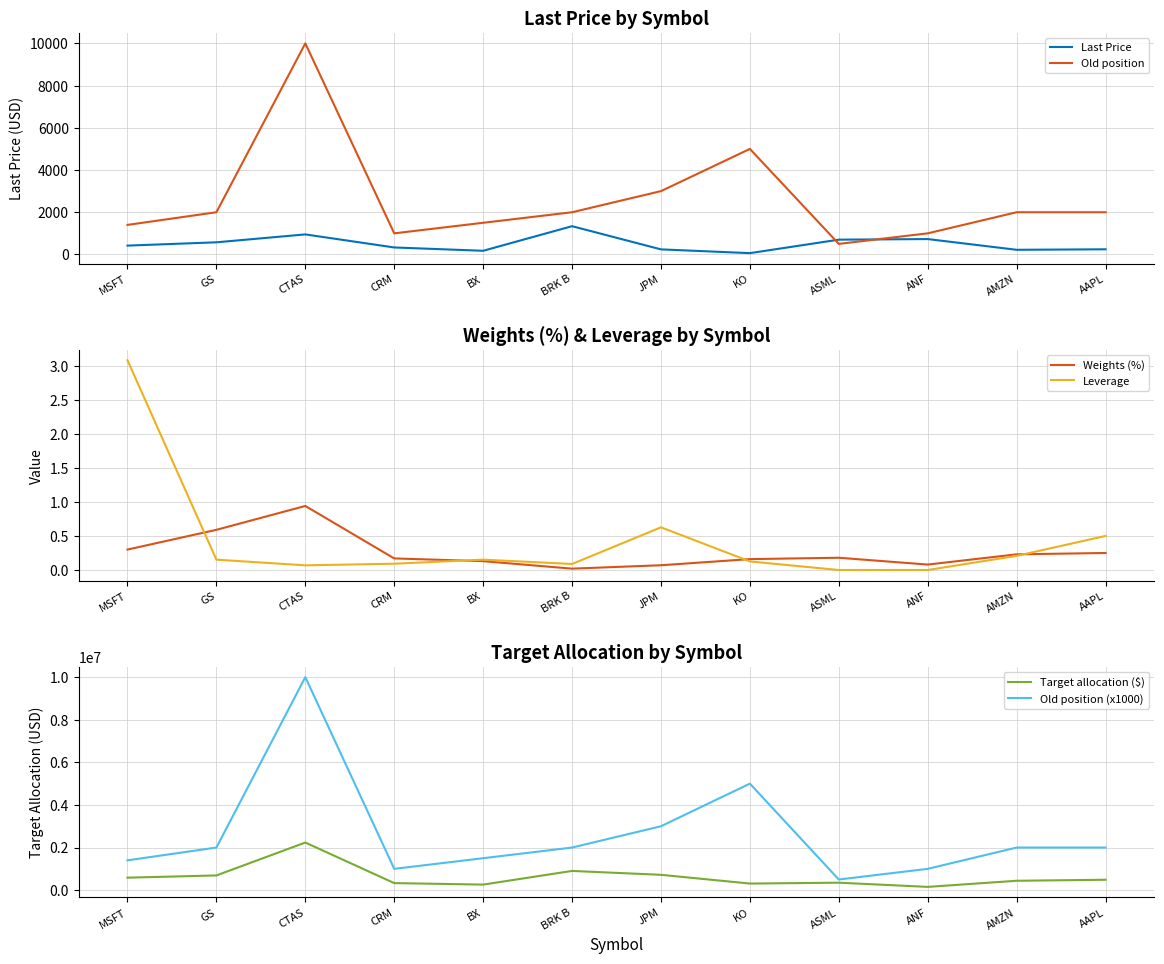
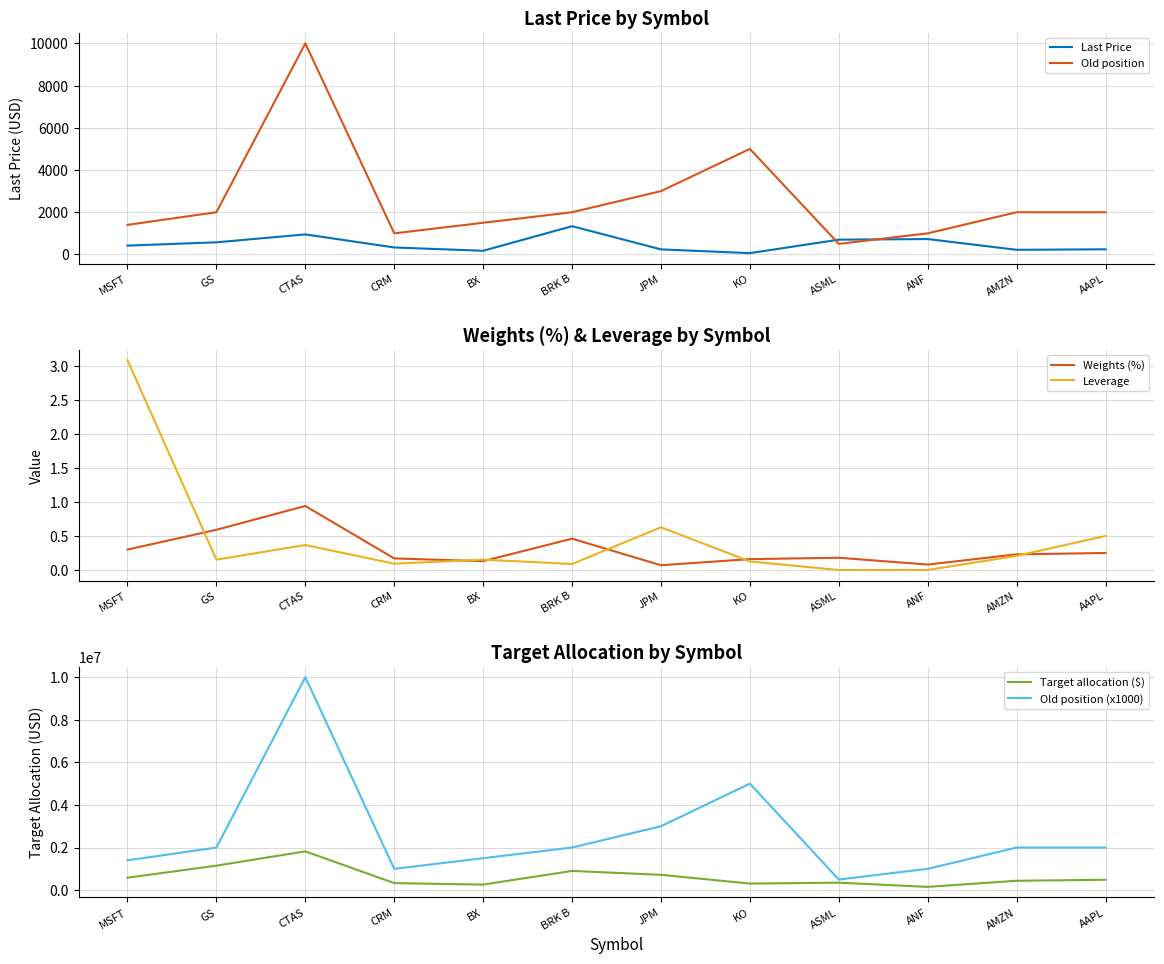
Weights (%) & Leverage by Symbol, Leverage, CTAS: 0.1 -> 0.4
Weights (%) & Leverage by Symbol, Weights (%), BRK B: 0.0 -> 0.5
Target Allocation by Symbol, Target allocation ($), GS: 700000 -> 1100000
Target Allocation by Symbol, Target allocation ($), CTAS: 2200000 -> 1800000
